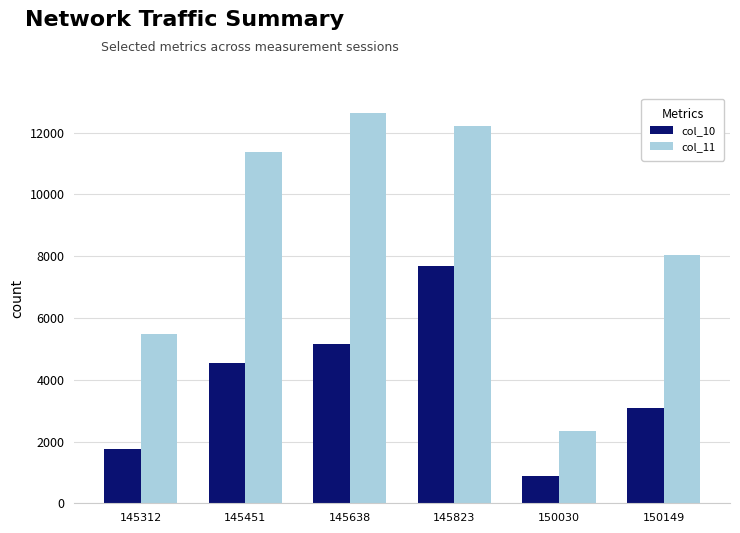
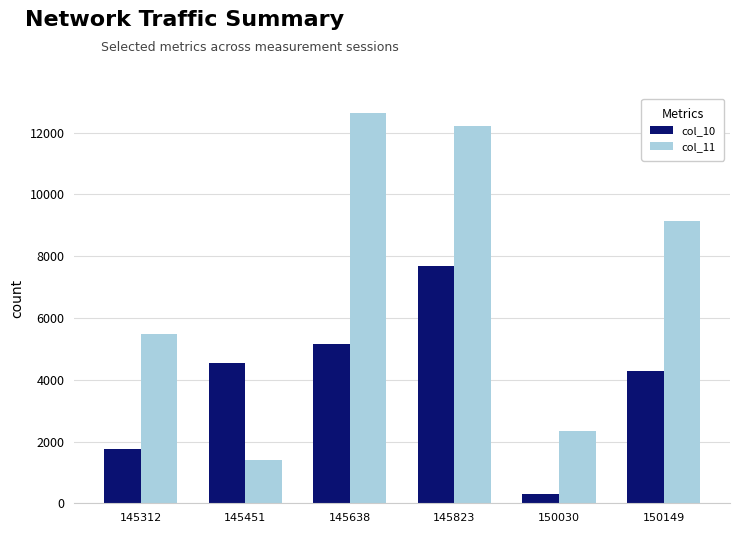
col_11, 145451: 11400 -> 1400
col_10, 150030: 900 -> 300
col_10, 150149: 3100 -> 4300
col_11, 150149: 8000 -> 9100
